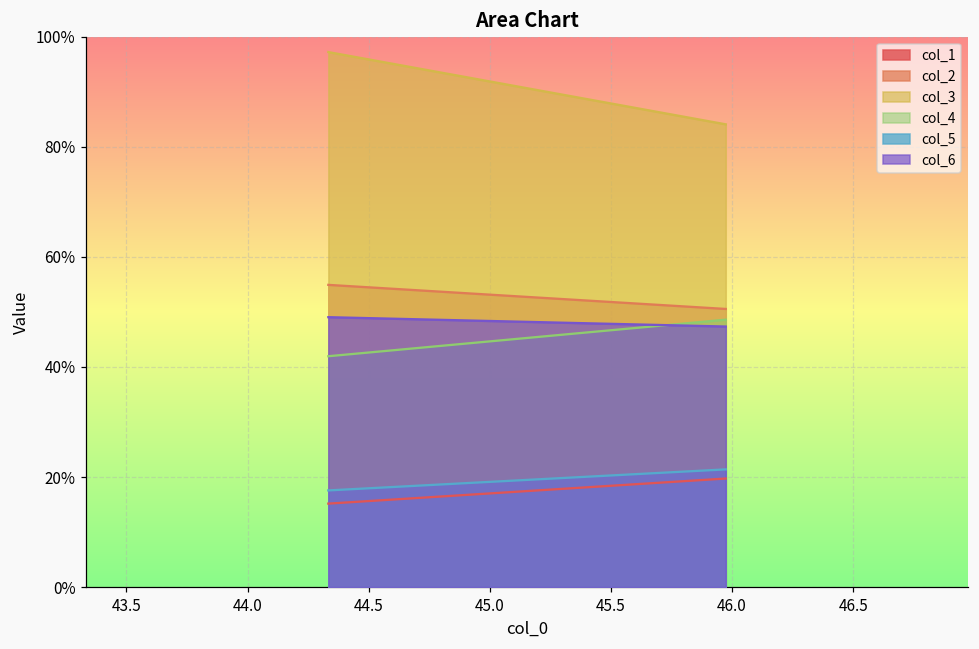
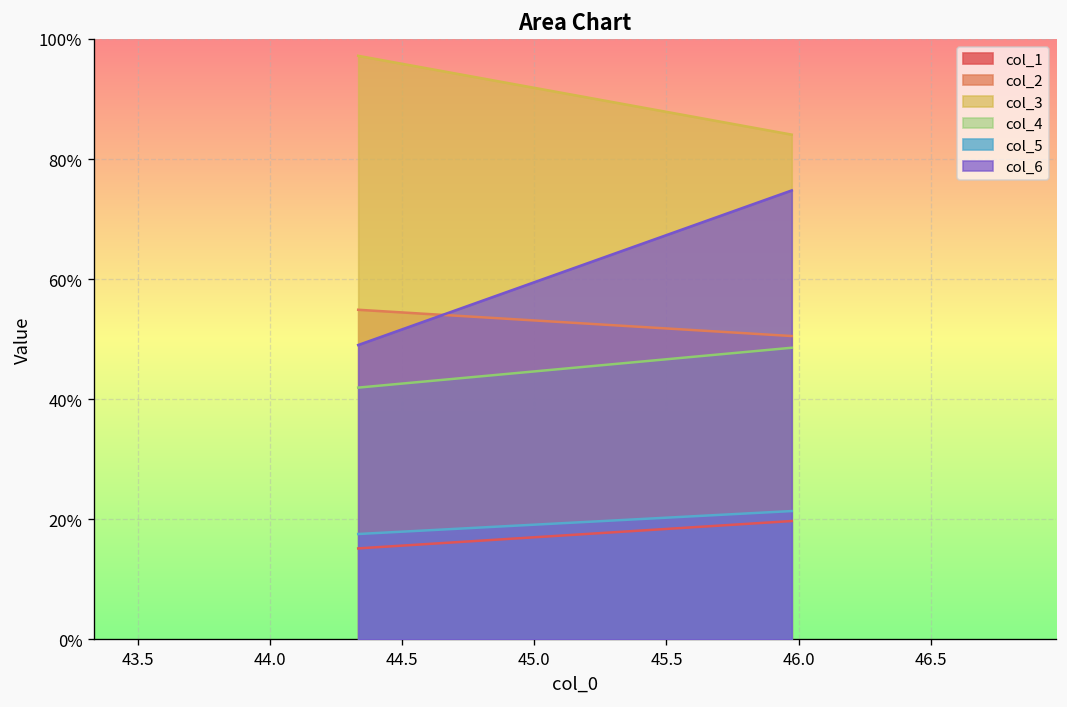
col_6, 46.0: 47% -> 75%
